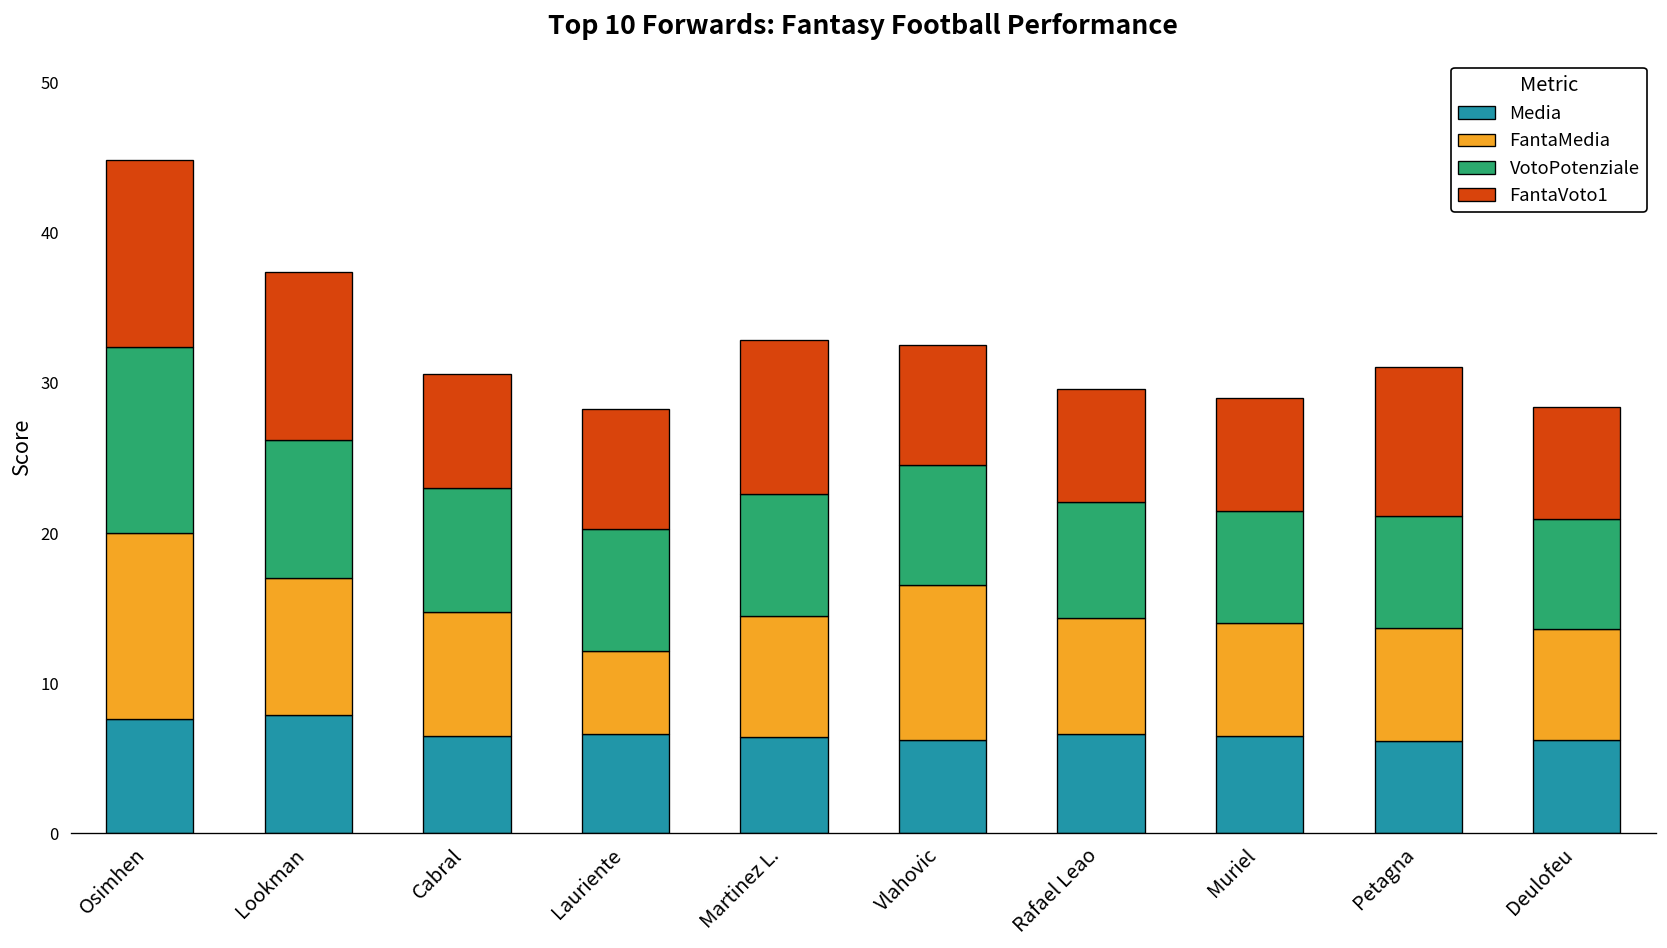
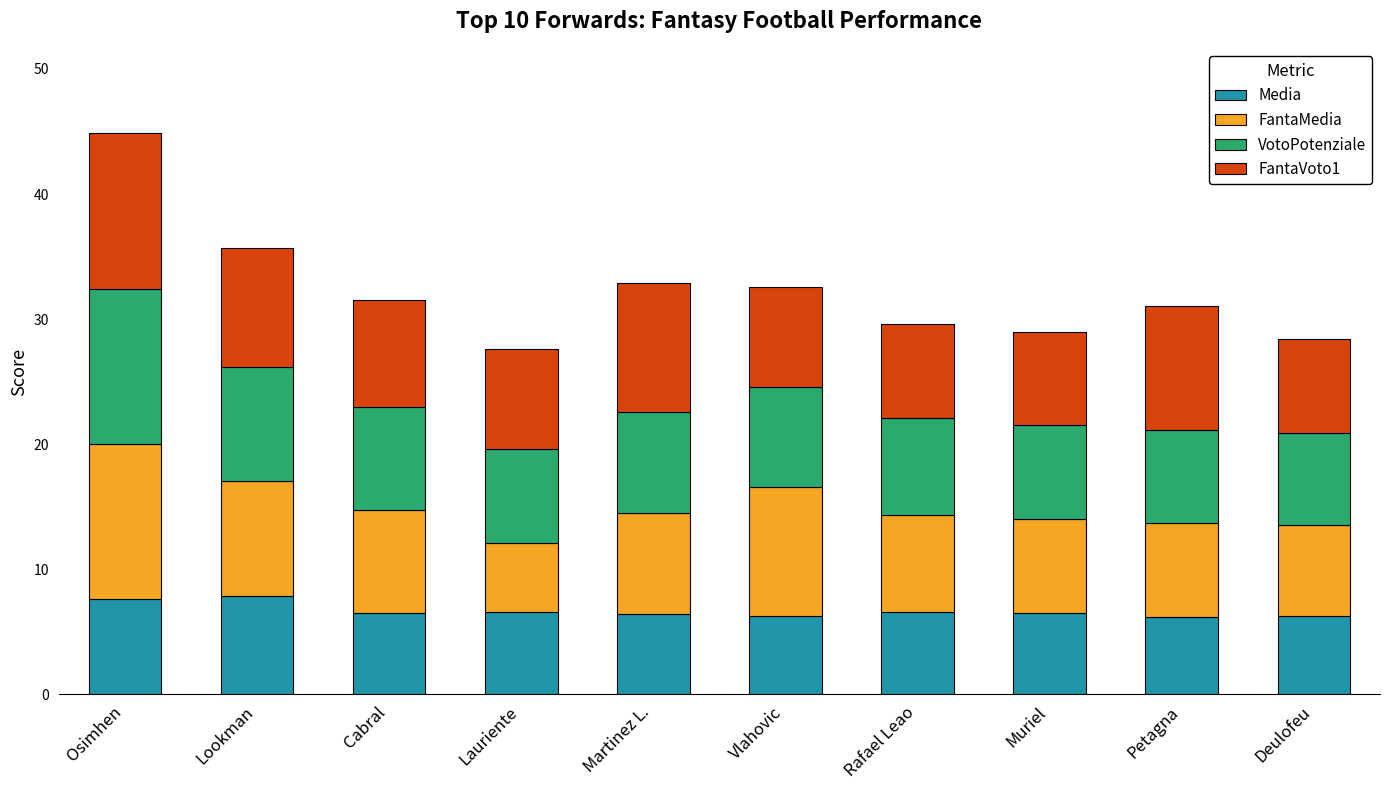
FantaVoto1, Lookman: 11.2 -> 9.5
FantaVoto1, Cabral: 7.6 -> 8.5
VotoPotenziale, Lauriente: 8.1 -> 7.5
